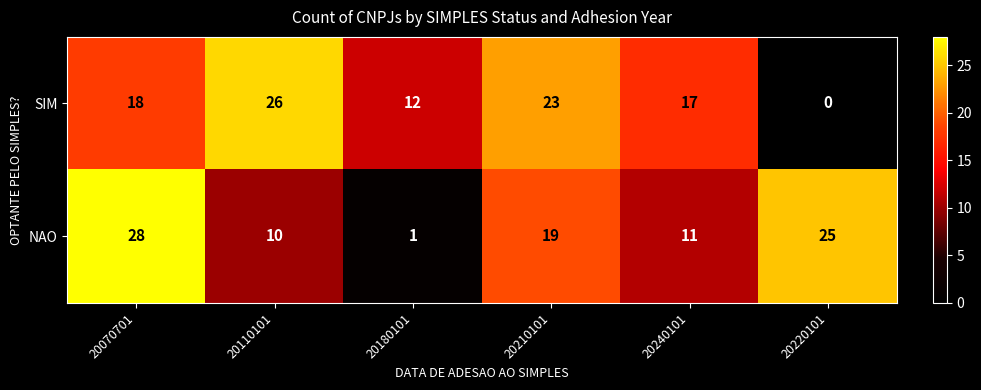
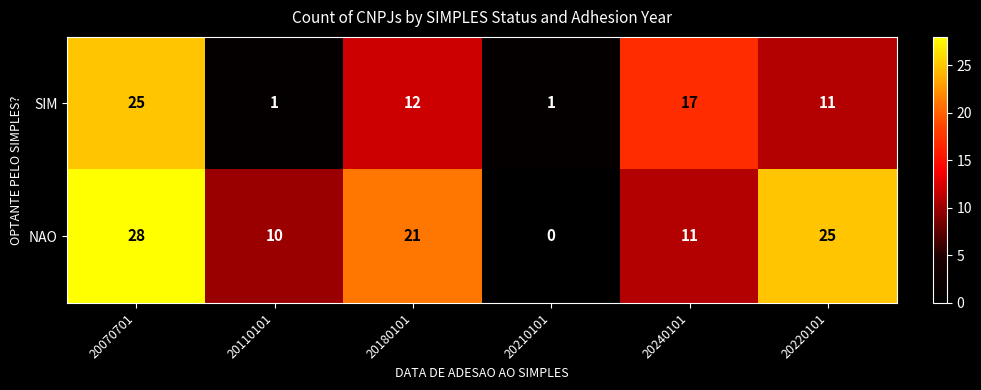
SIM, 20070701: 18 -> 25
SIM, 20110101: 26 -> 1
SIM, 20210101: 23 -> 1
SIM, 20220101: 0 -> 11
NAO, 20180101: 1 -> 21
NAO, 20210101: 19 -> 0
